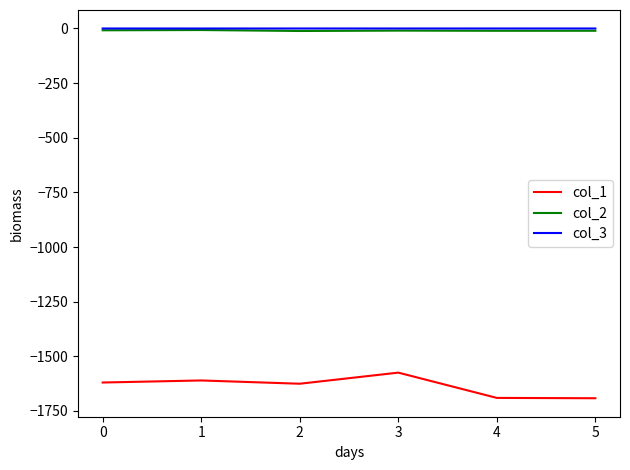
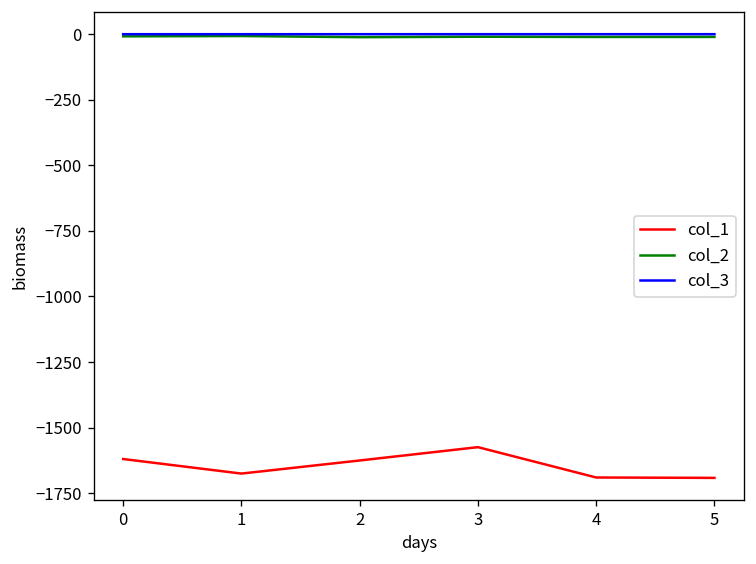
col_1, 1: -1610 -> -1680
